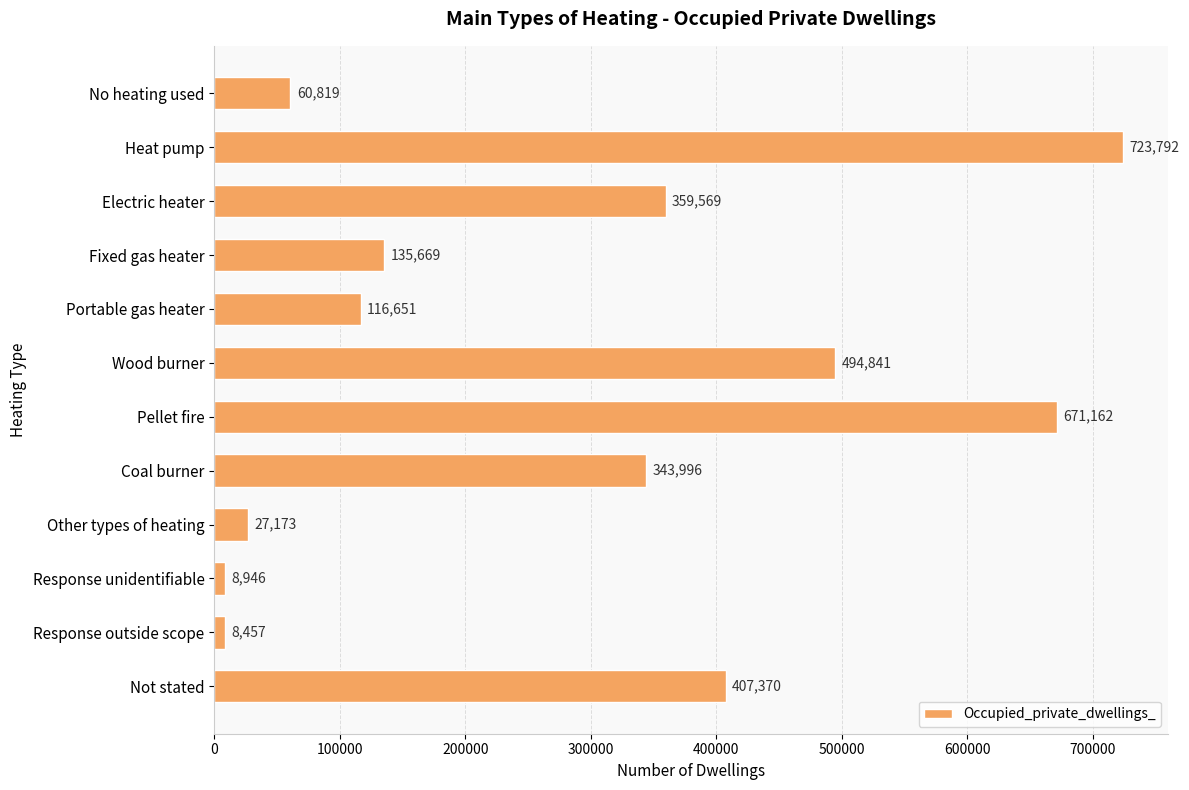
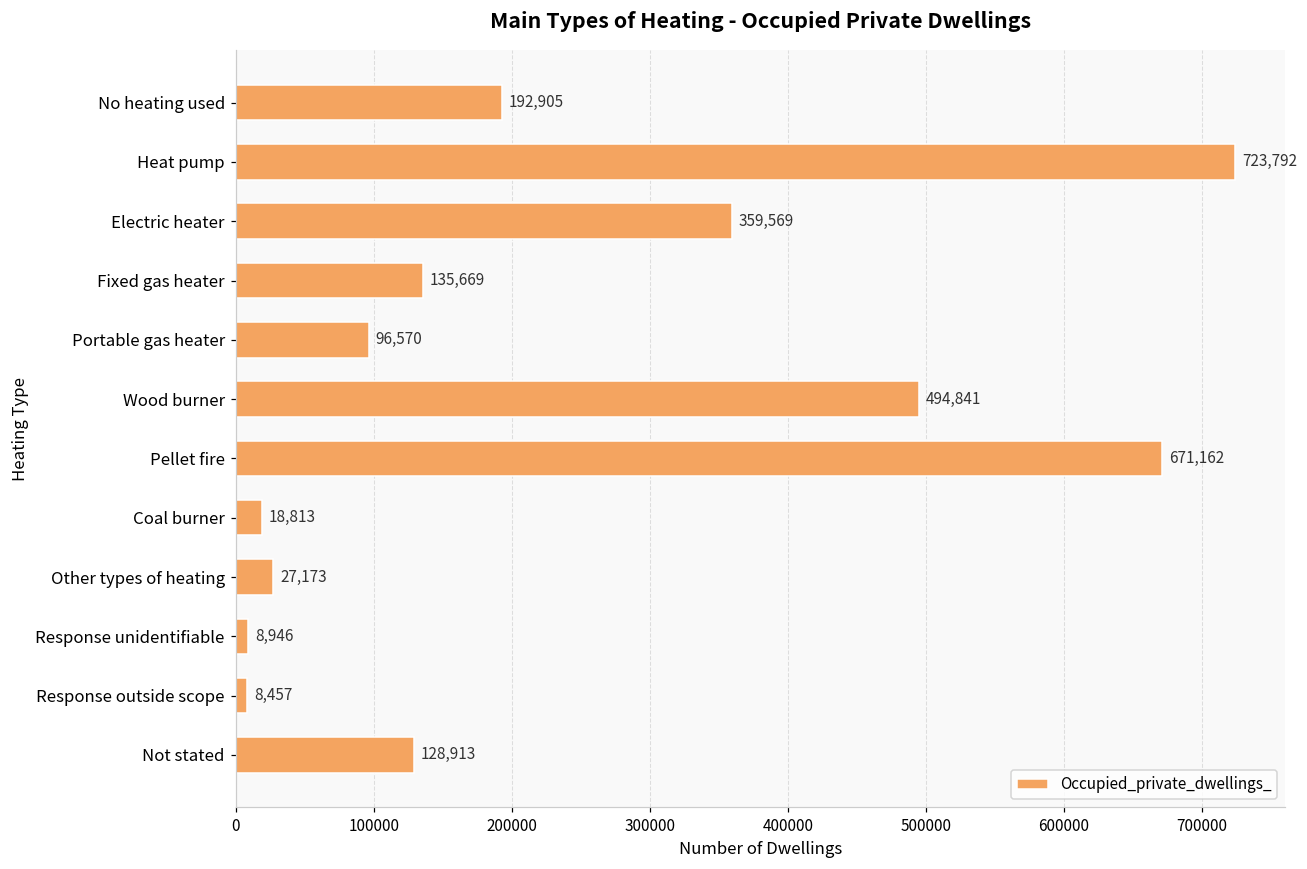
No heating used: 60,819 -> 192,905
Portable gas heater: 116,651 -> 96,570
Coal burner: 343,996 -> 18,813
Not stated: 407,370 -> 128,913
